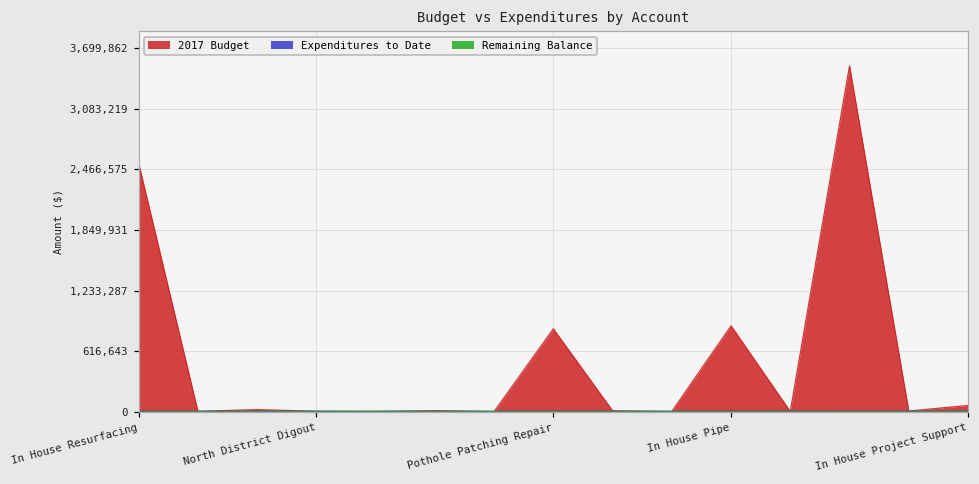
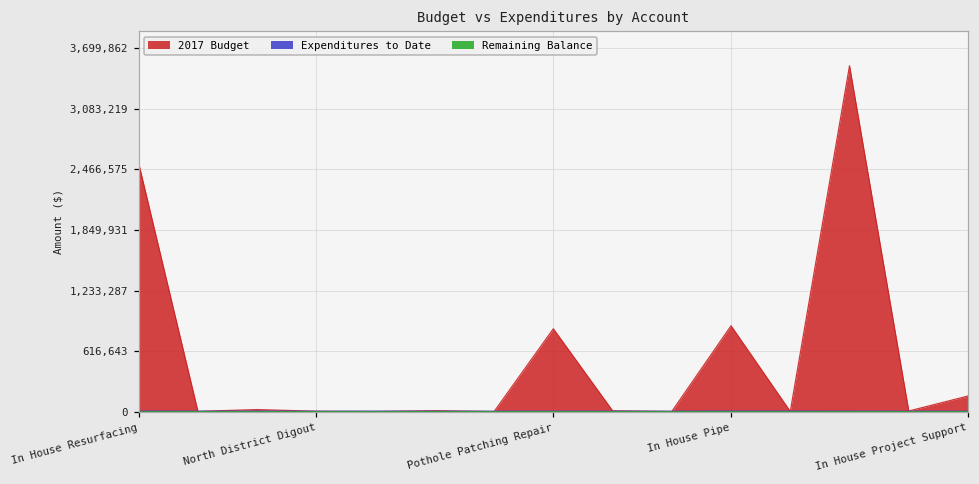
2017 Budget, In House Project Support: 100,000 -> 200,000
